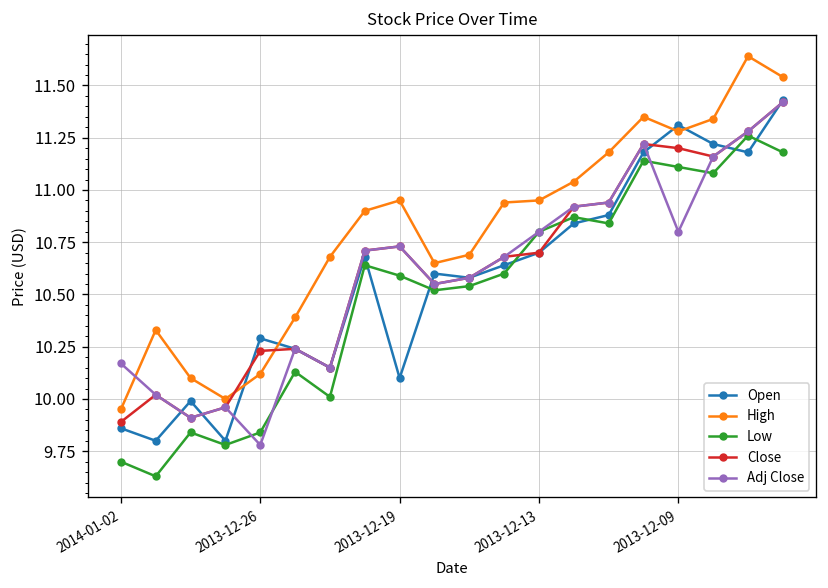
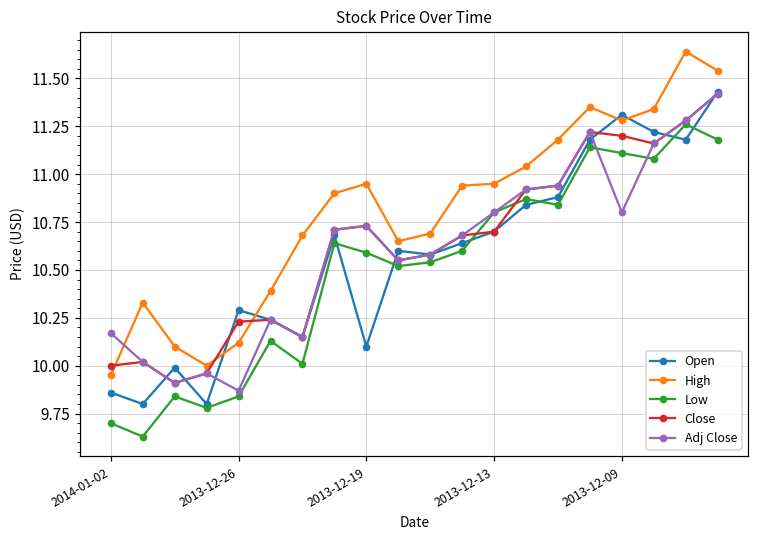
Close, 2014-01-02: 9.89 -> 10.00
Adj Close, 2013-12-26: 9.78 -> 9.87
